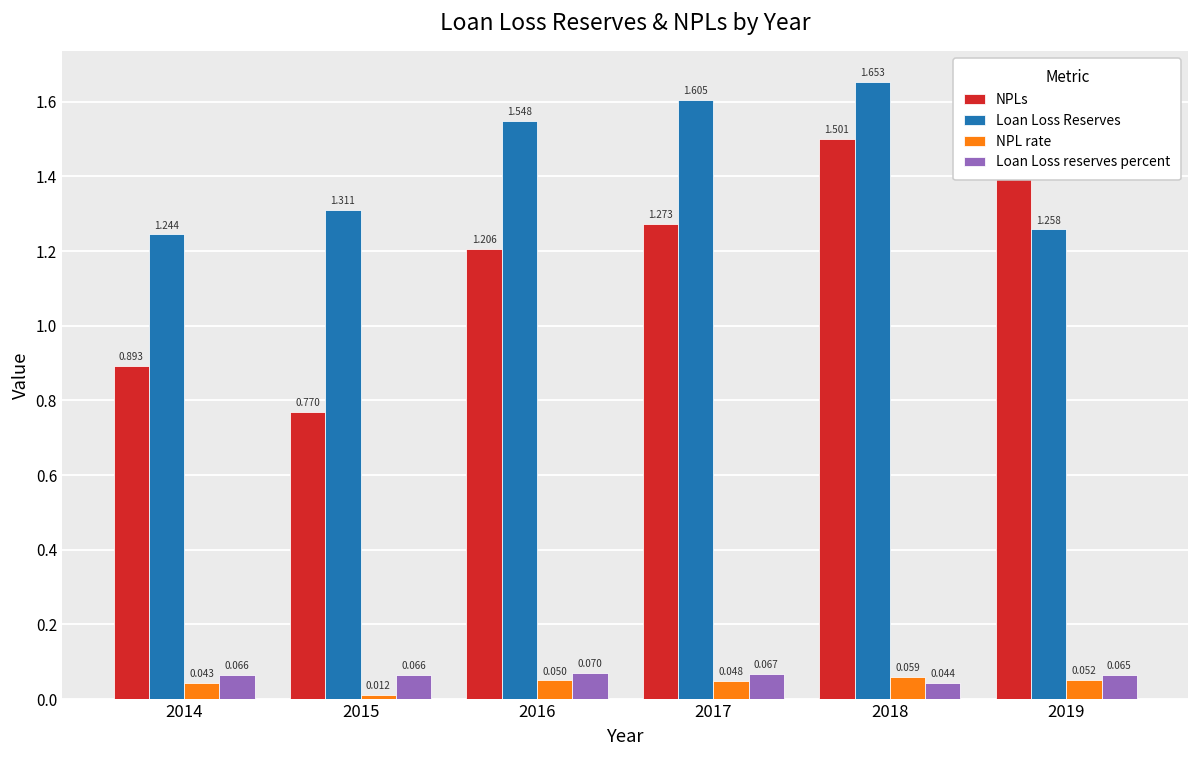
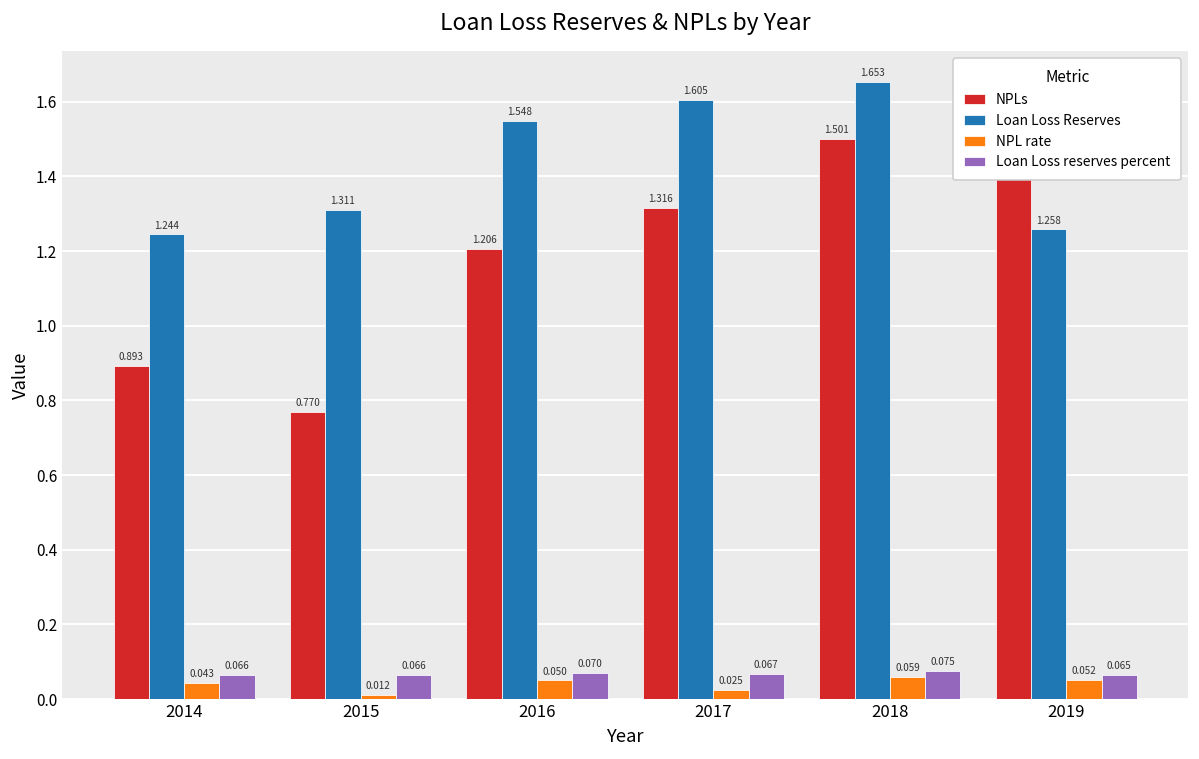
NPLs, 2017: 1.273 -> 1.316
NPL rate, 2017: 0.048 -> 0.025
Loan Loss reserves percent, 2018: 0.044 -> 0.075
